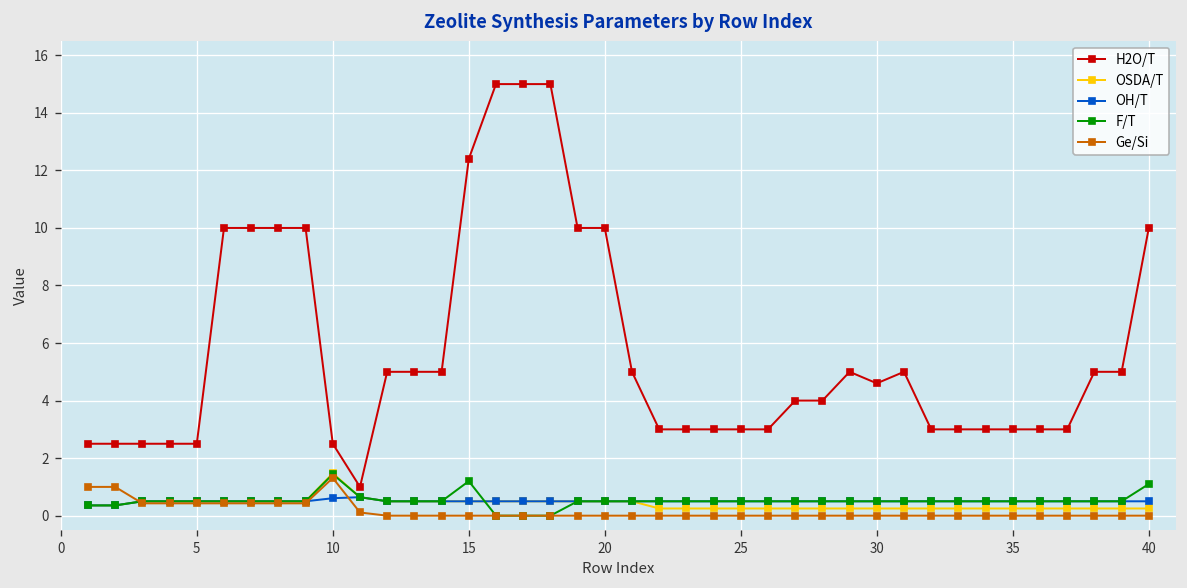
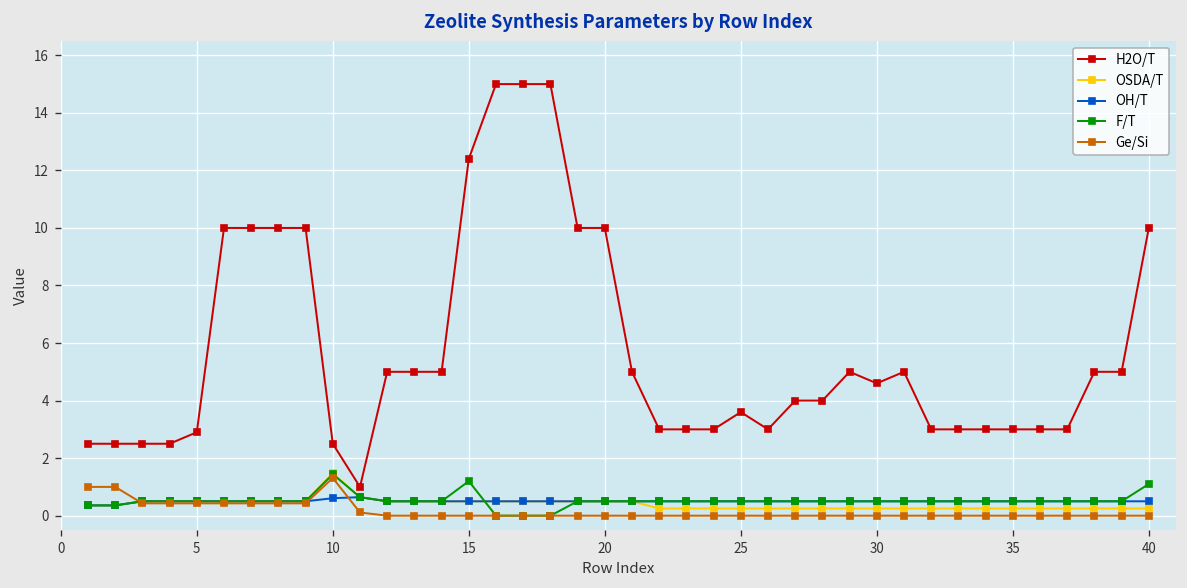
H2O/T, 5: 2.5 -> 2.9
H2O/T, 25: 3.0 -> 3.6
